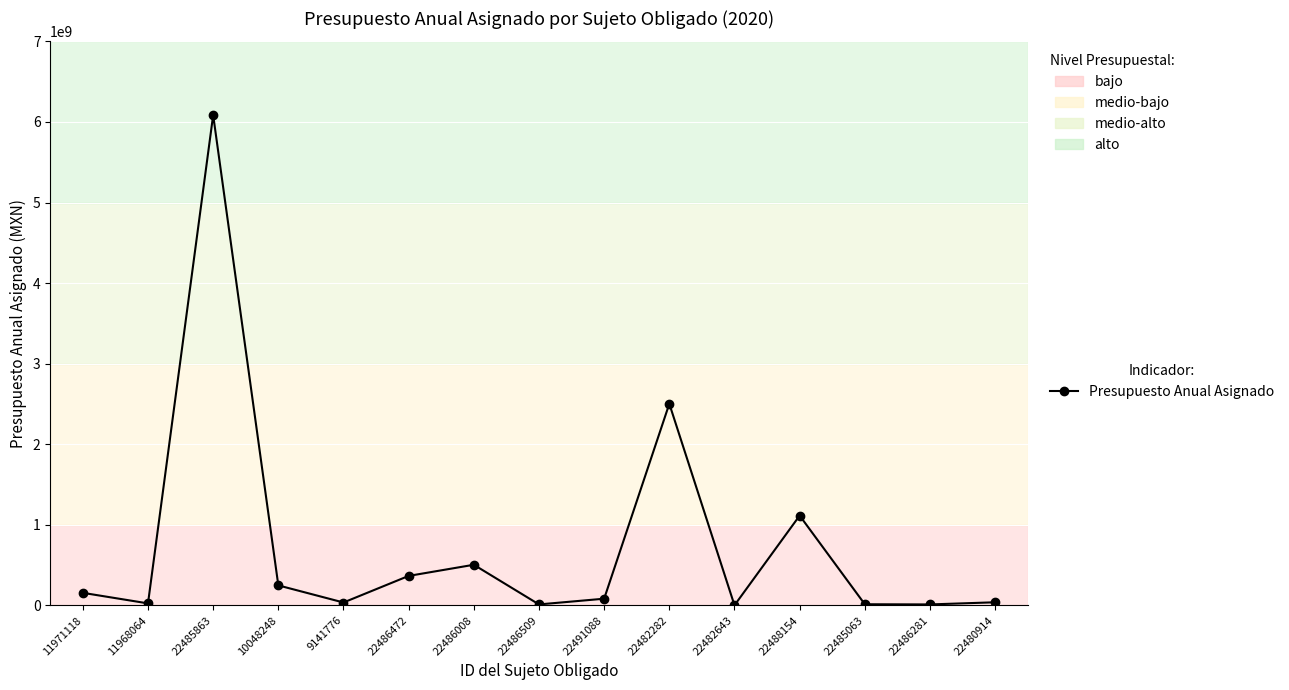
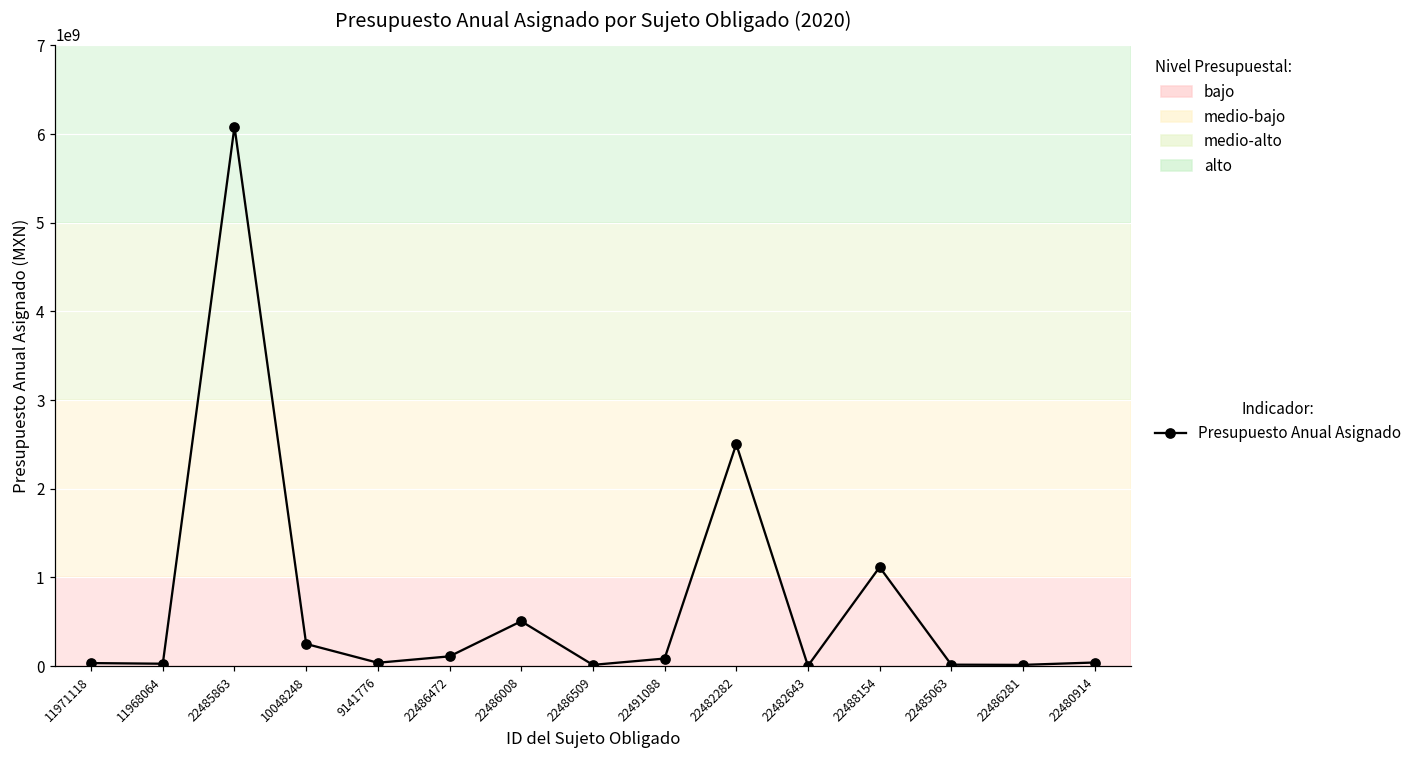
11971118: 200000000 -> 0
22486472: 400000000 -> 100000000
